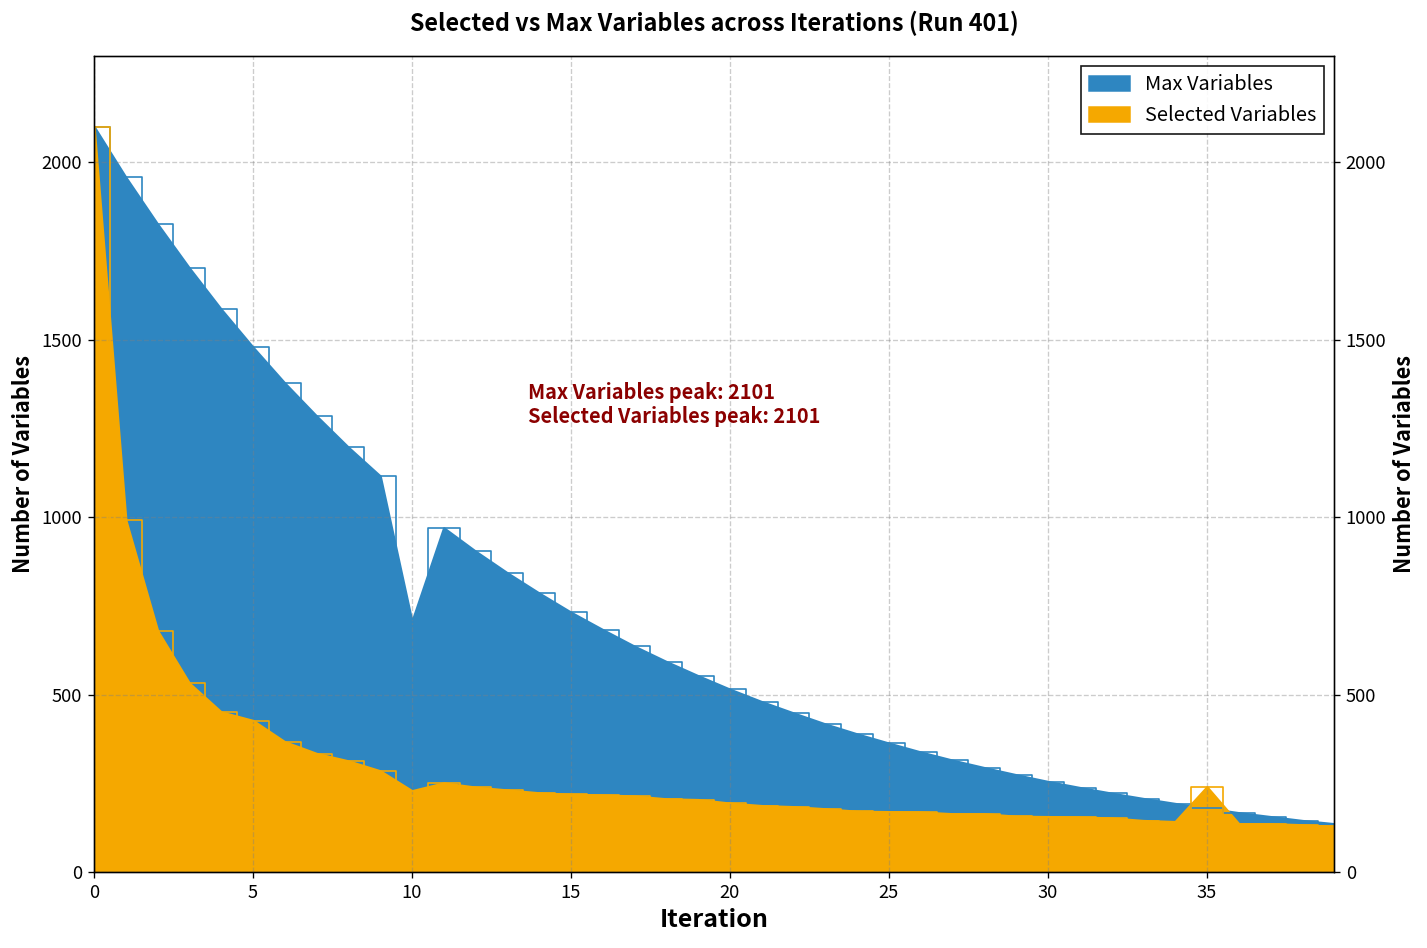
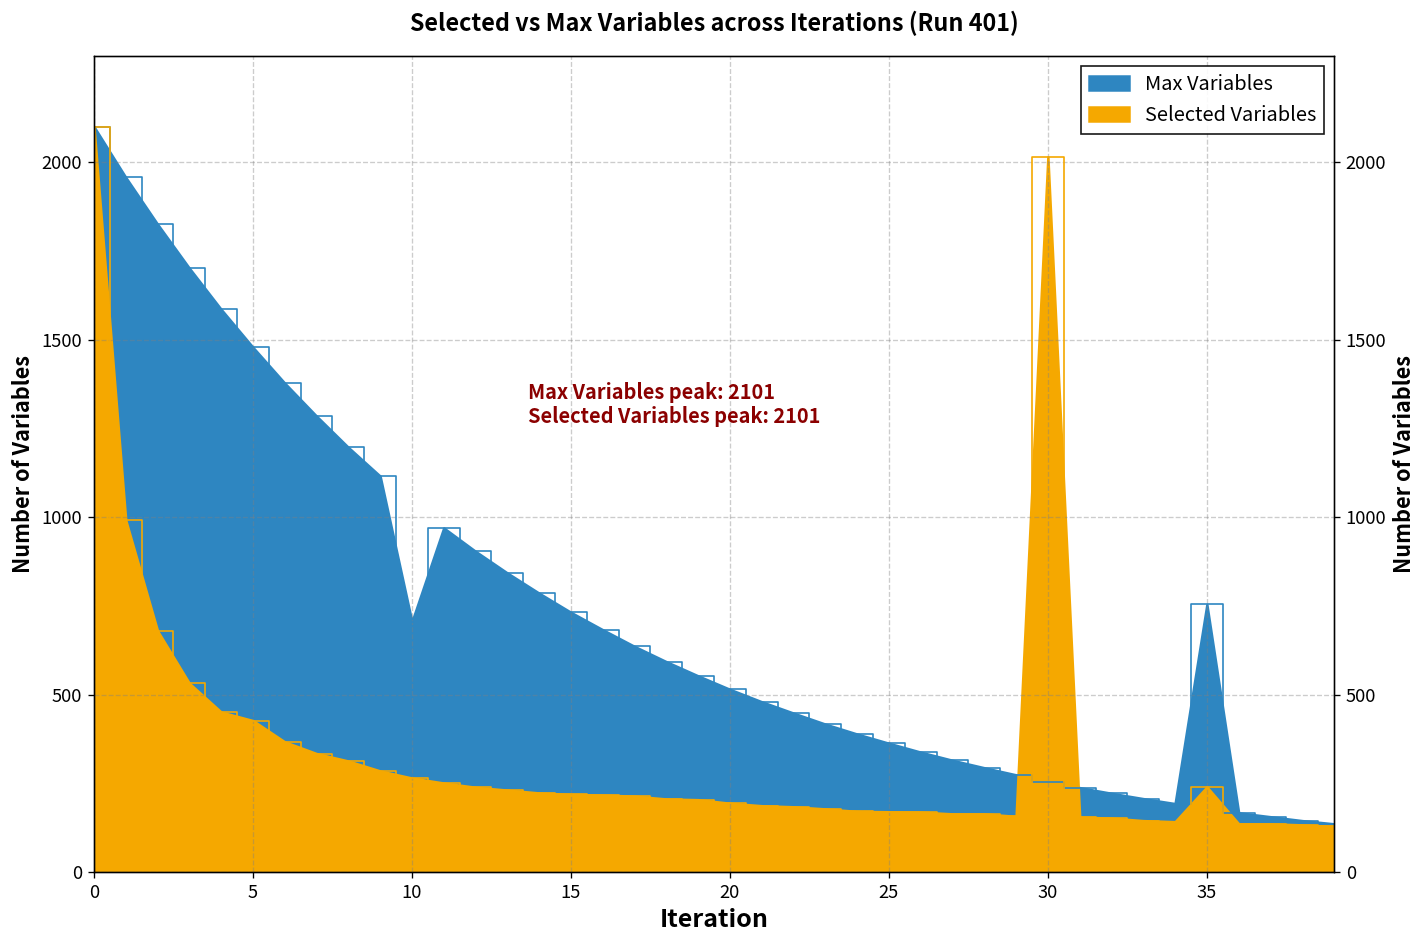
Selected Variables, 10: 230 -> 270
Selected Variables, 30: 160 -> 2020
Max Variables, 35: 180 -> 750
